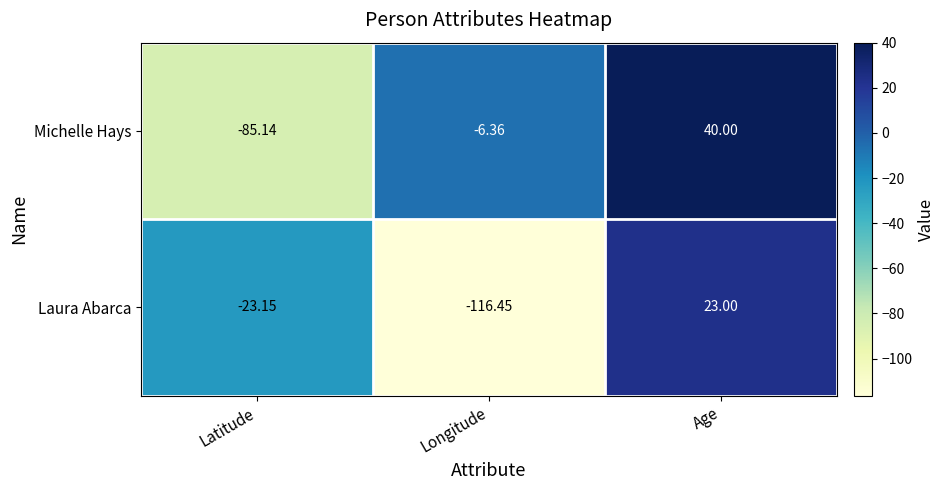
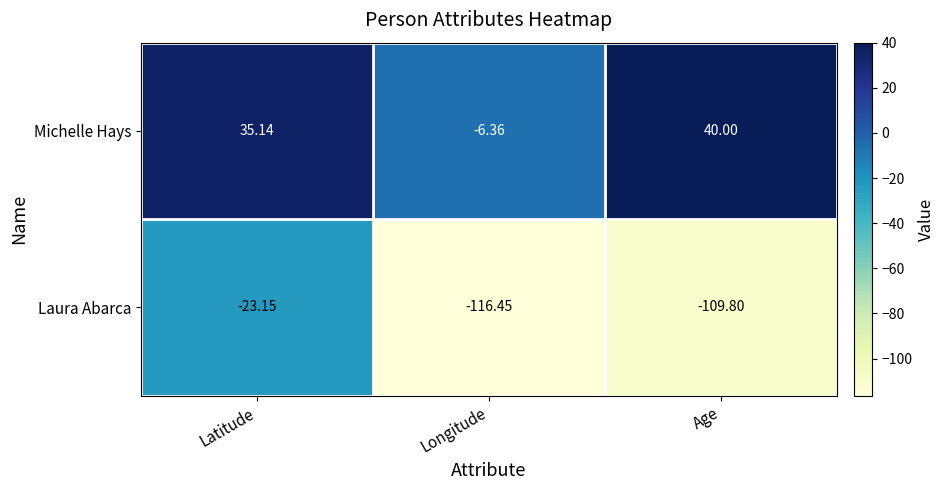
Michelle Hays, Latitude: -85.14 -> 35.14
Laura Abarca, Age: 23.00 -> -109.80
